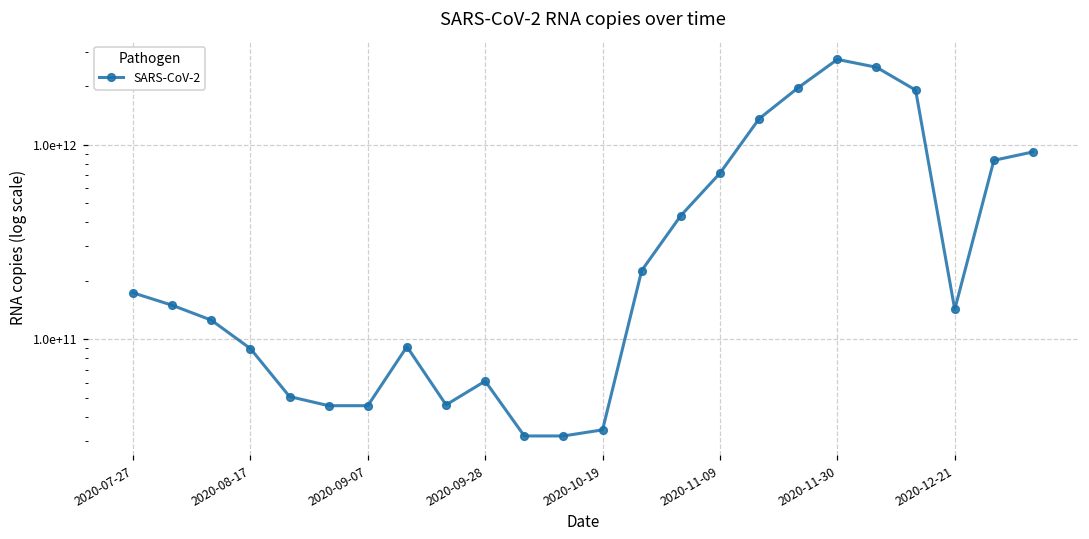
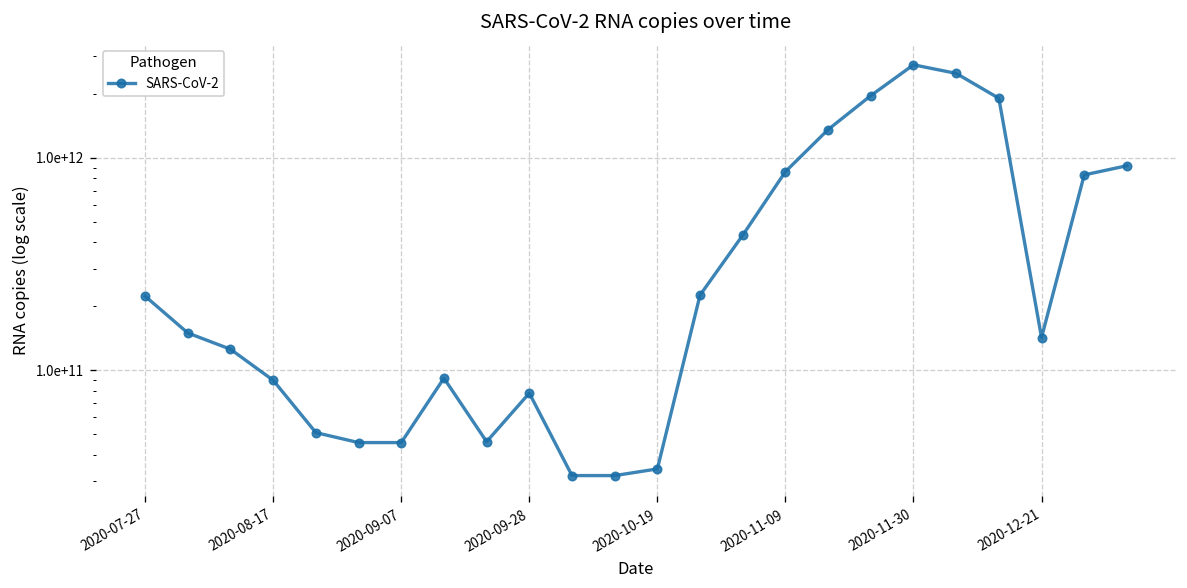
2020-07-27: 170000000000 -> 220000000000
2020-09-28: 61000000000 -> 80000000000
2020-11-09: 710000000000 -> 900000000000
